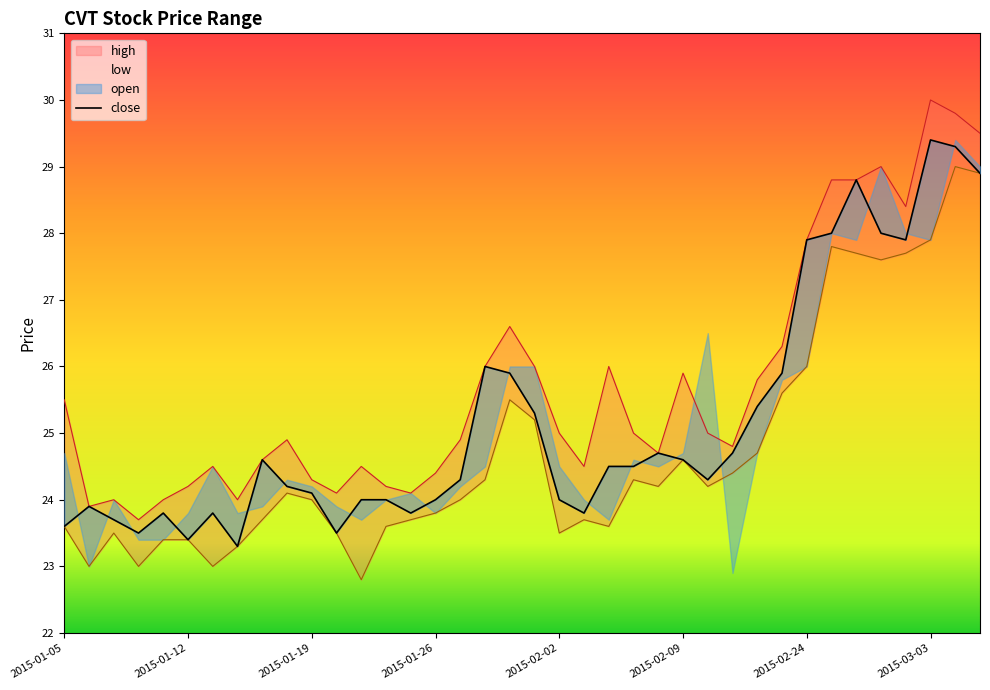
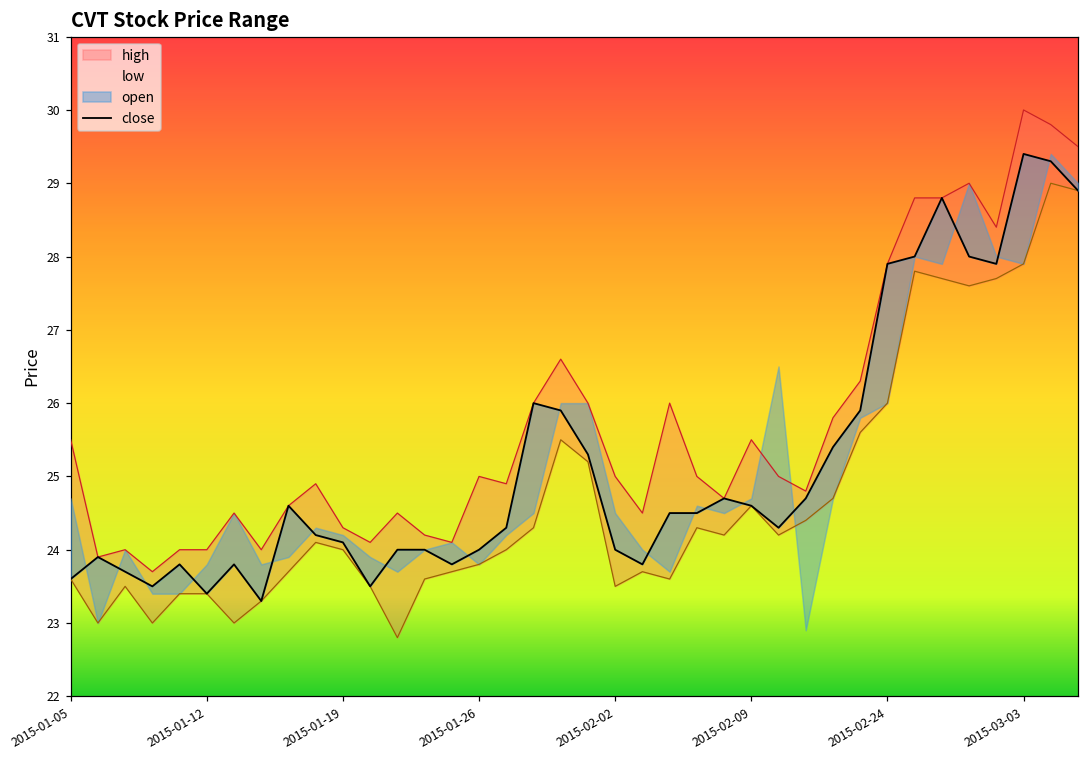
high, 2015-01-12: 24.2 -> 24.0
high, 2015-01-26: 24.4 -> 25.0
high, 2015-02-09: 25.9 -> 25.5
